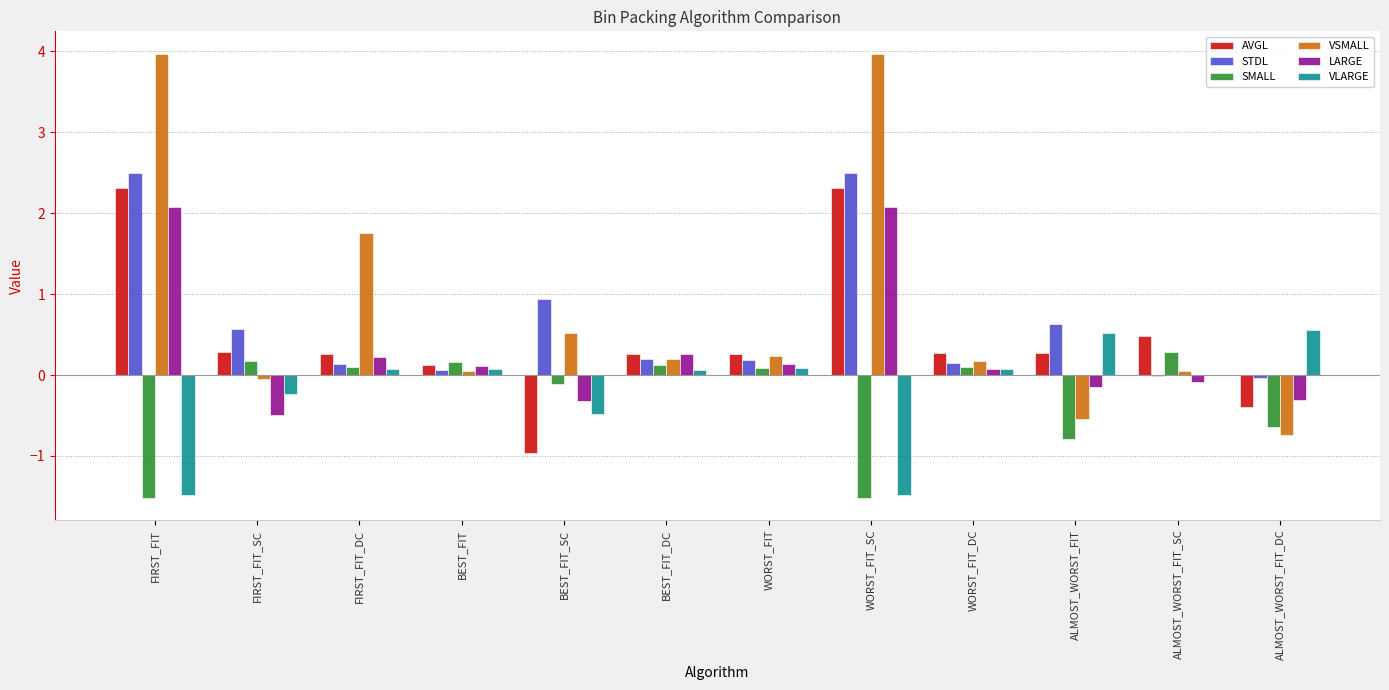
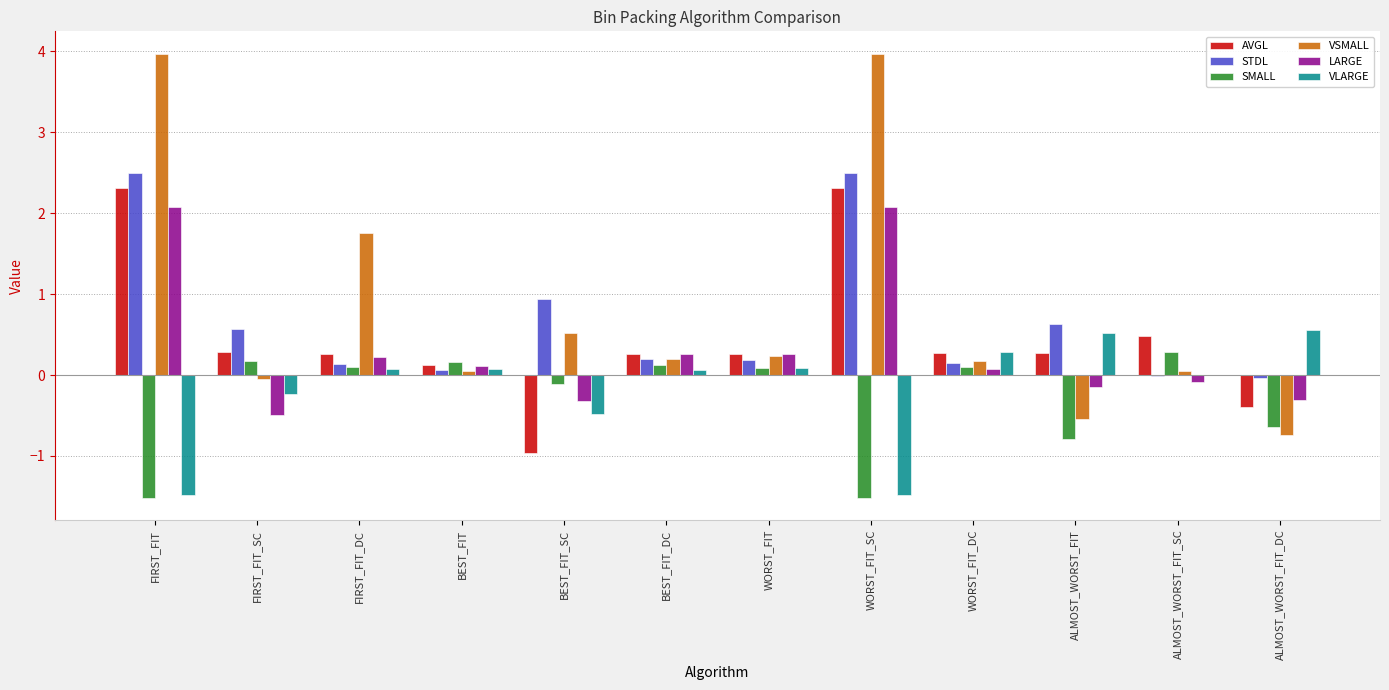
LARGE, WORST_FIT: 0.1 -> 0.3
VLARGE, WORST_FIT_DC: 0.1 -> 0.3
